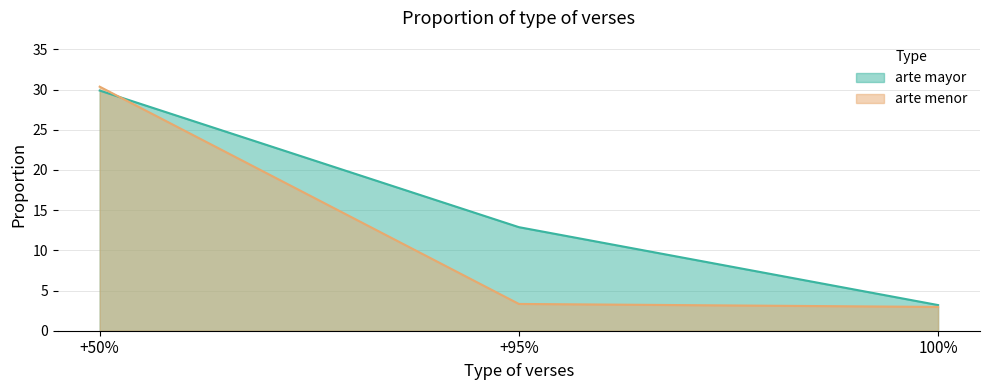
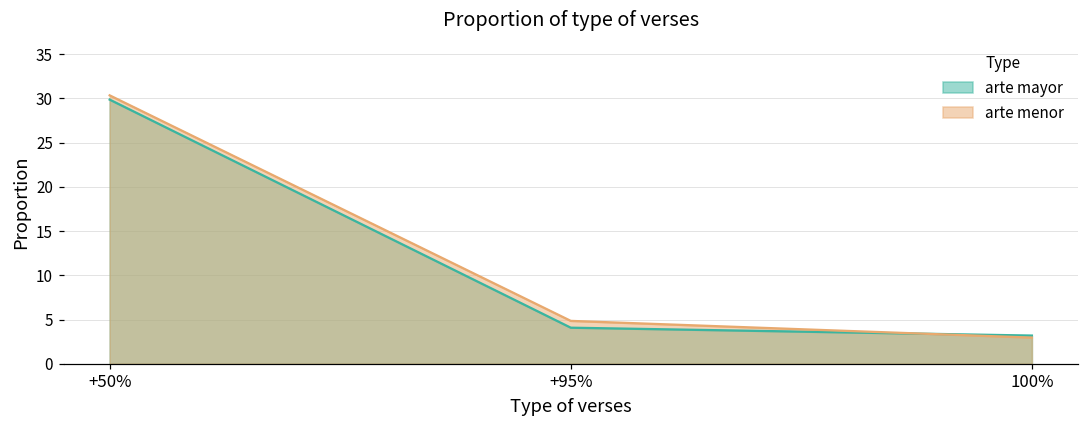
arte mayor, +95%: 13 -> 4
arte menor, +95%: 3 -> 5
